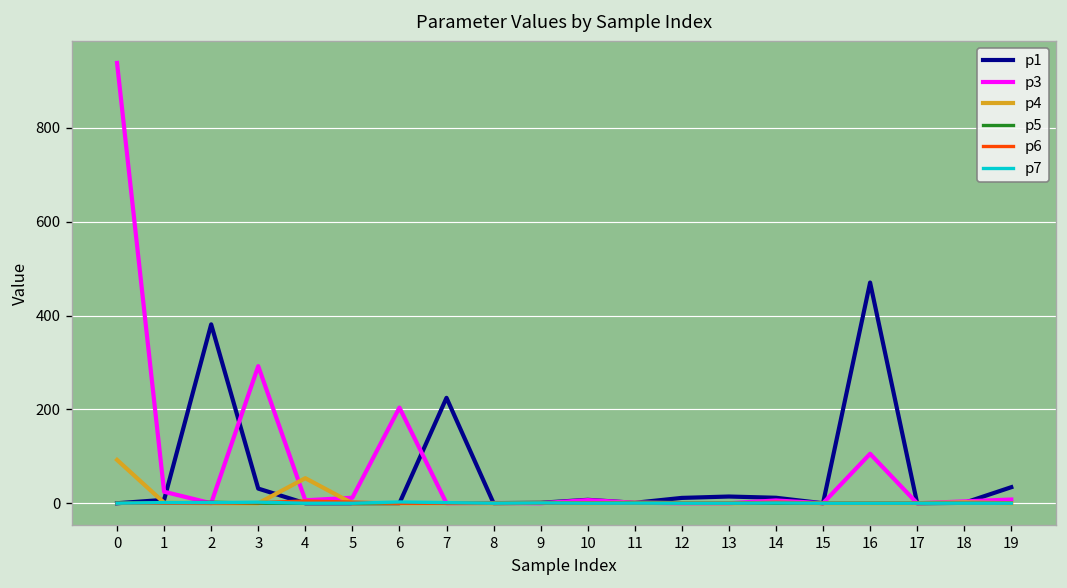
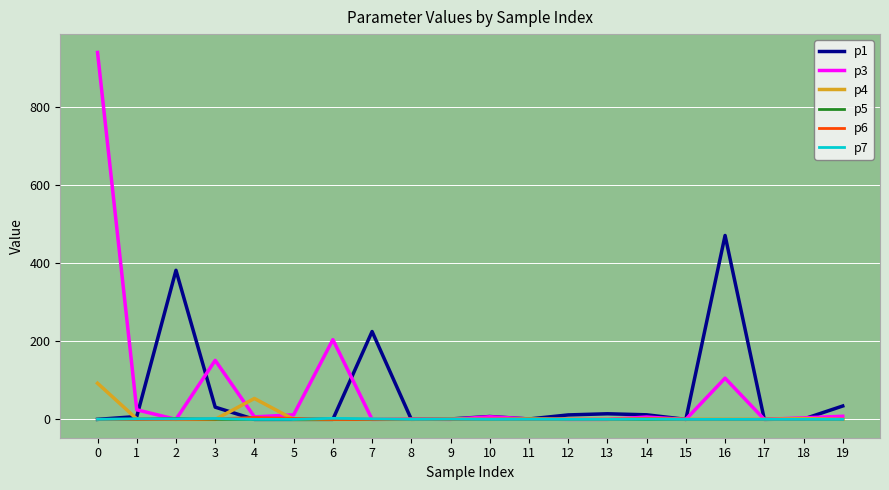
p3, 3: 290 -> 150
